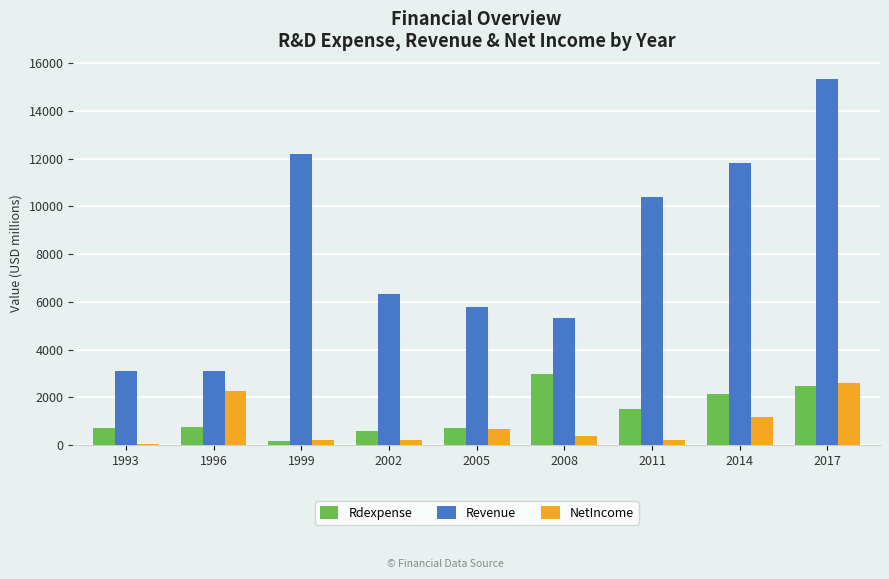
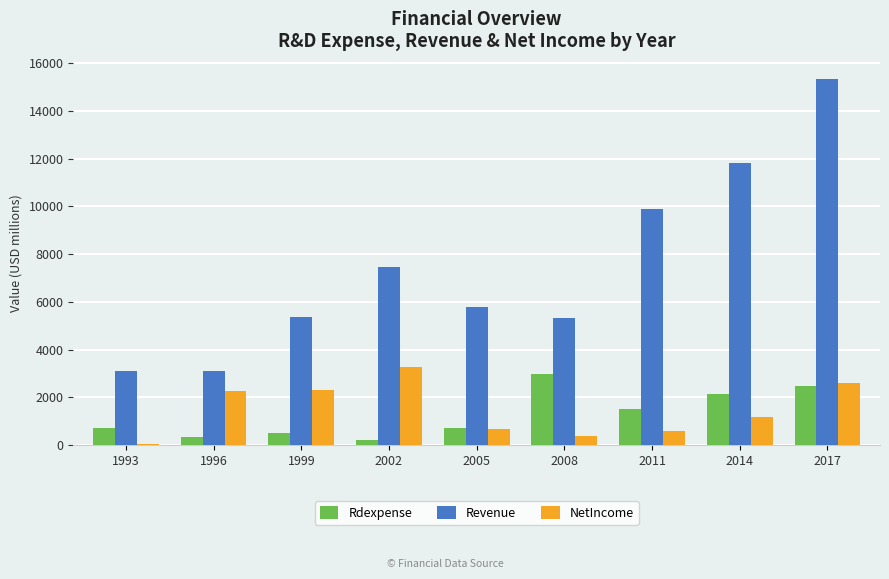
Rdexpense, 1996: 700 -> 300
Rdexpense, 1999: 200 -> 500
Revenue, 1999: 12200 -> 5300
NetIncome, 1999: 200 -> 2300
Rdexpense, 2002: 600 -> 200
Revenue, 2002: 6300 -> 7500
NetIncome, 2002: 200 -> 3300
Revenue, 2011: 10400 -> 9900
NetIncome, 2011: 200 -> 600
